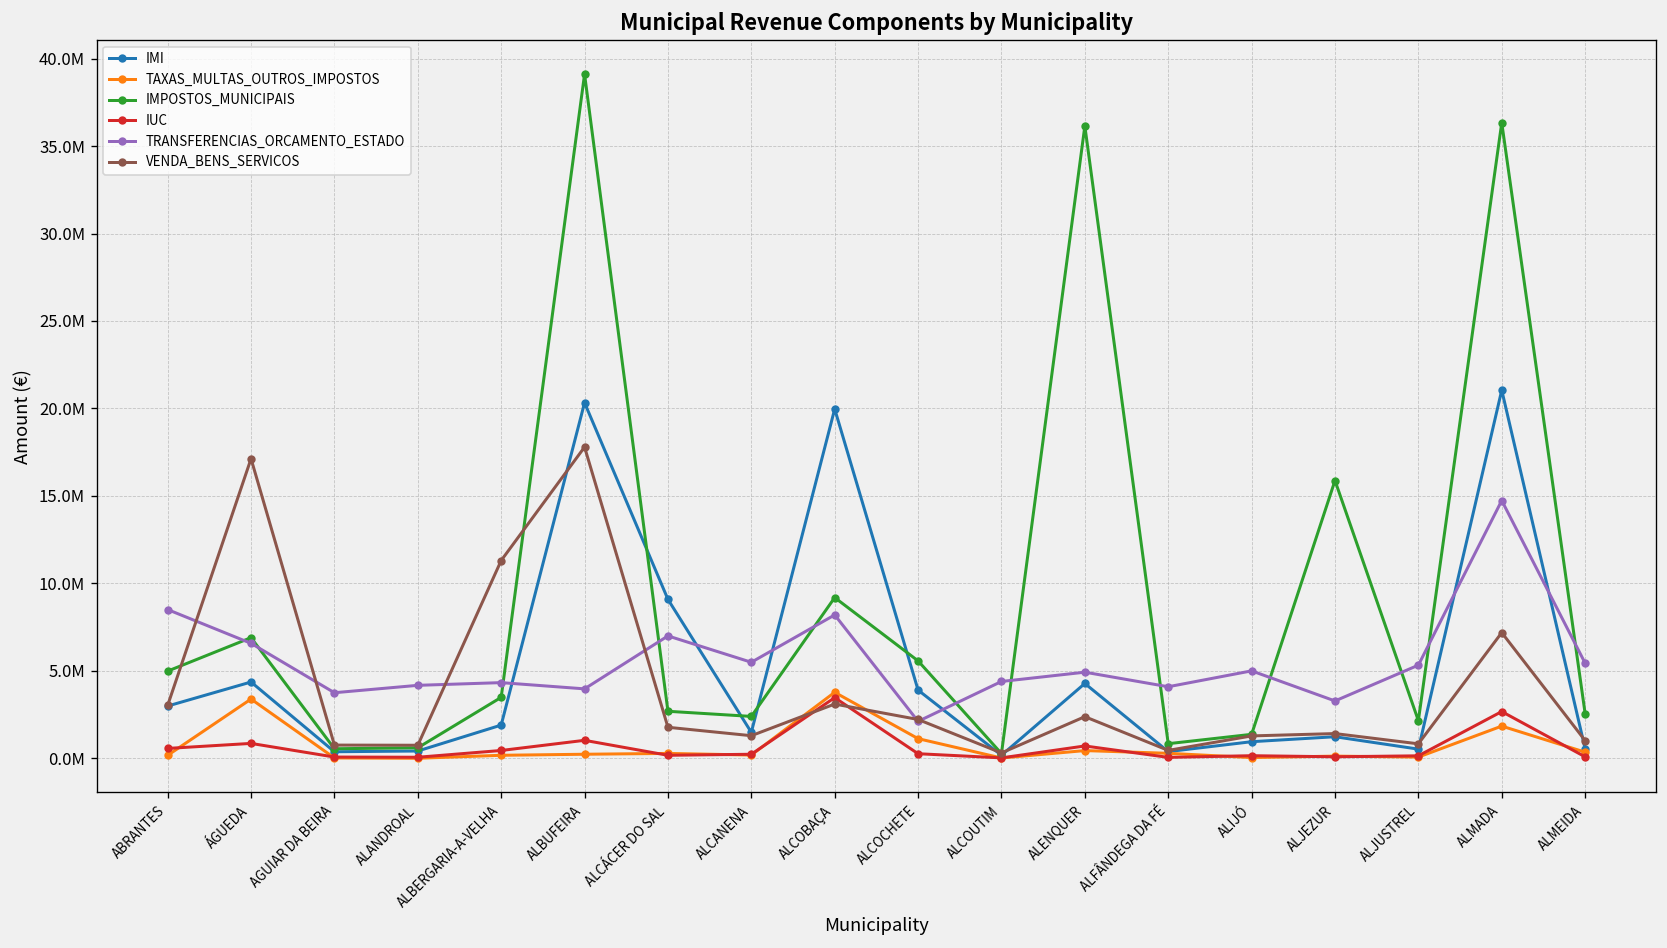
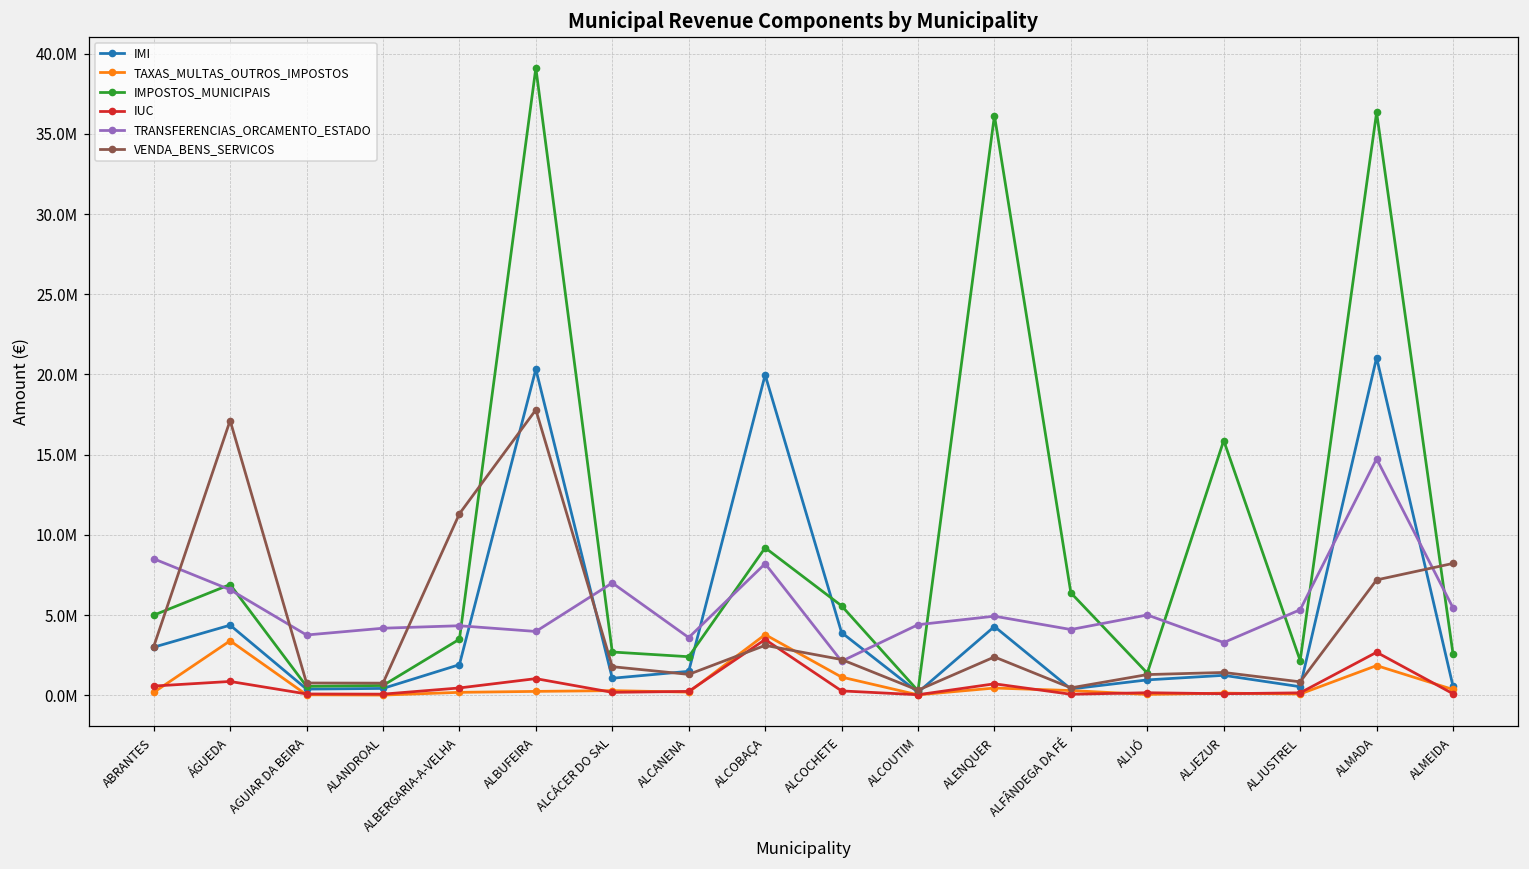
IMI, ALCÁCER DO SAL: 9100000 -> 1100000
TRANSFERENCIAS_ORCAMENTO_ESTADO, ALCANENA: 5500000 -> 3600000
IMPOSTOS_MUNICIPAIS, ALFÂNDEGA DA FÉ: 800000 -> 6400000
VENDA_BENS_SERVICOS, ALMEIDA: 1000000 -> 8200000
